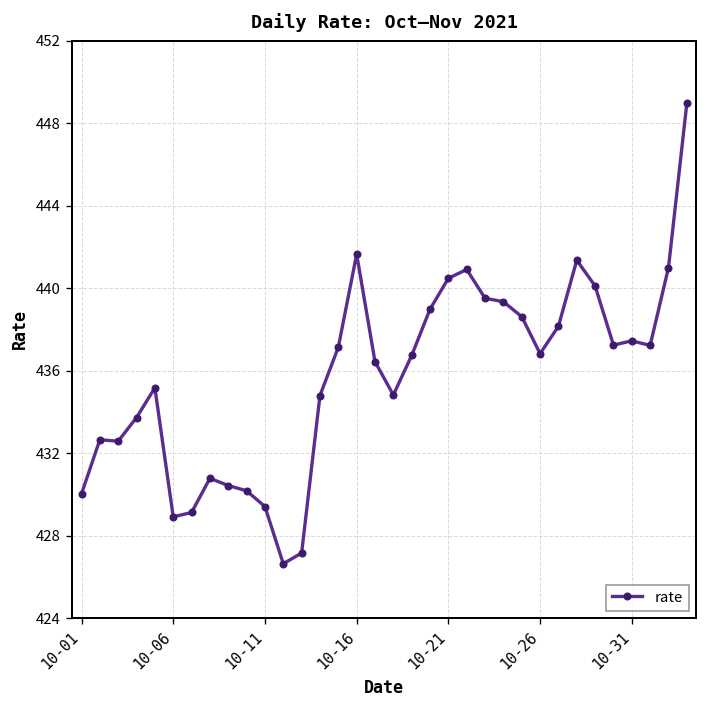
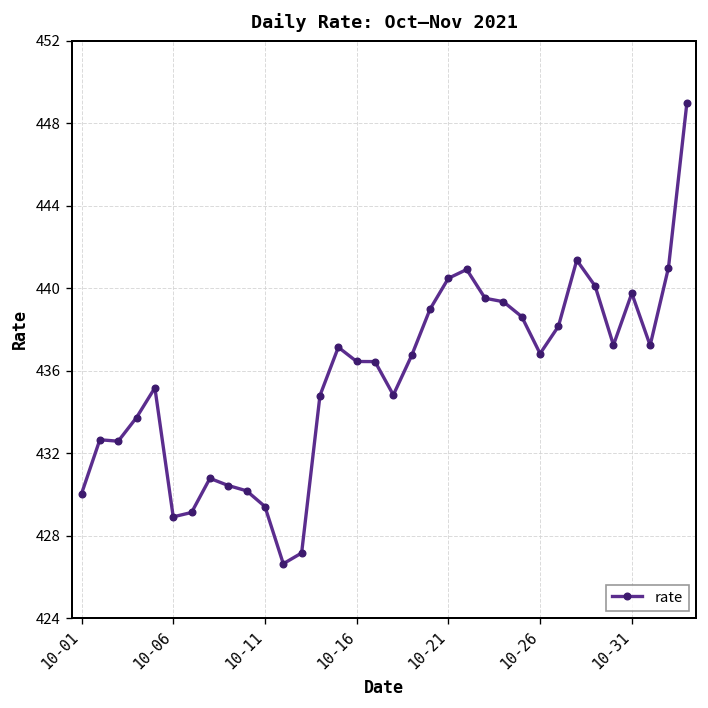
10-16: 441.7 -> 436.4
10-31: 437.4 -> 439.8
